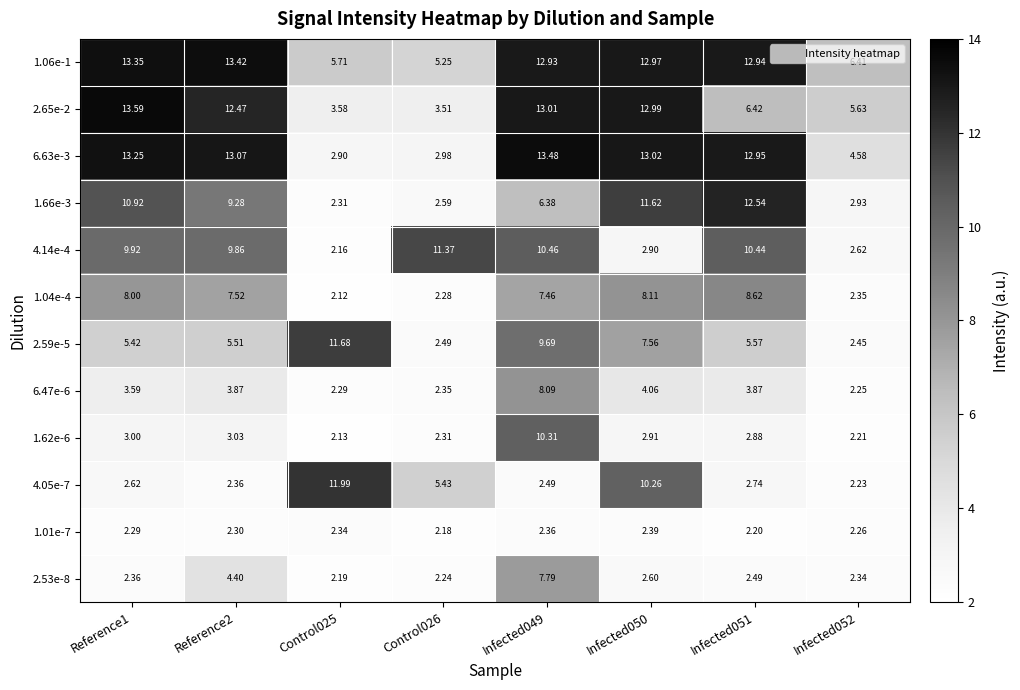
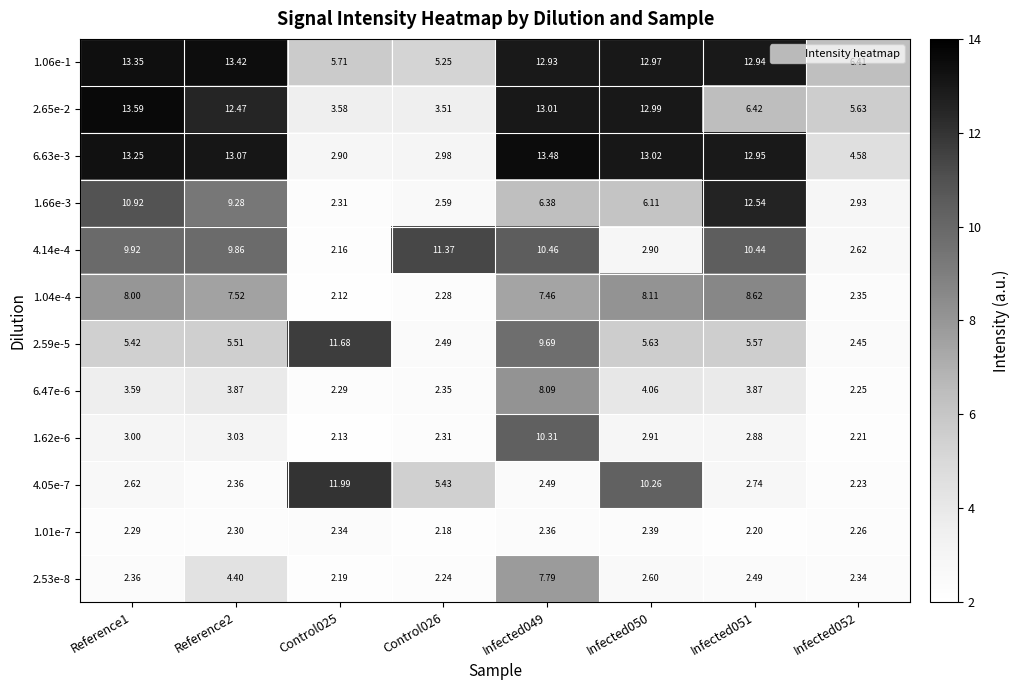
1.66e-3, Infected050: 11.62 -> 6.11
2.59e-5, Infected050: 7.56 -> 5.63
